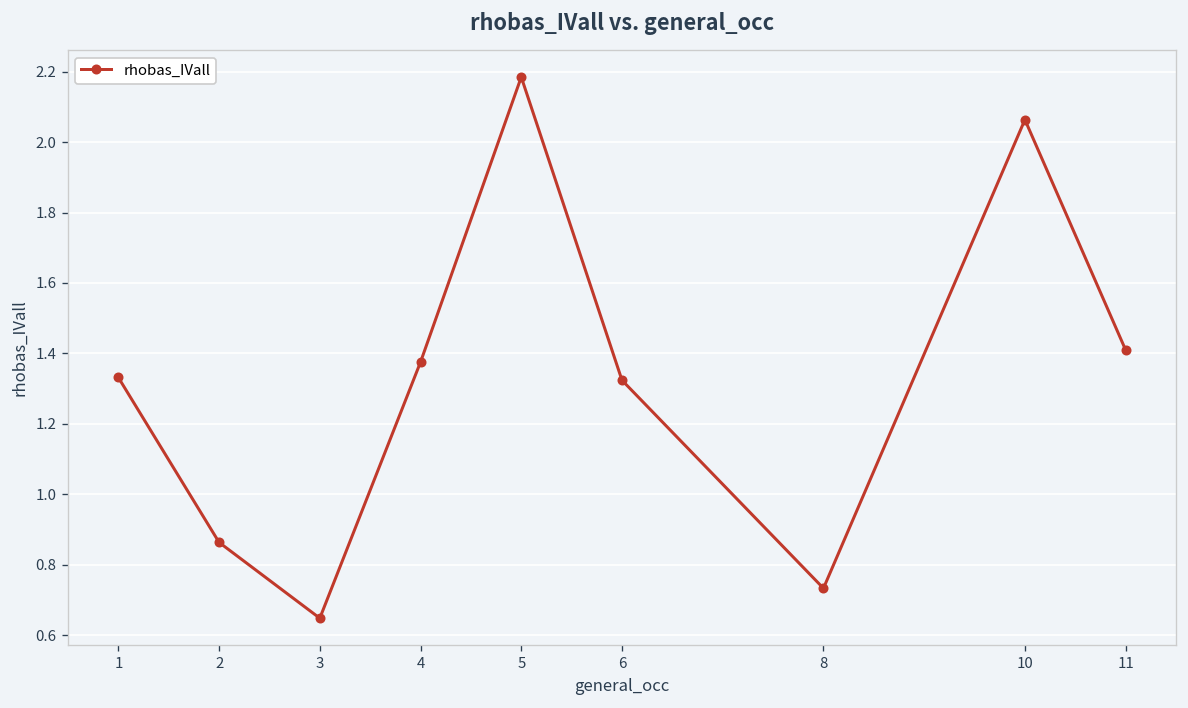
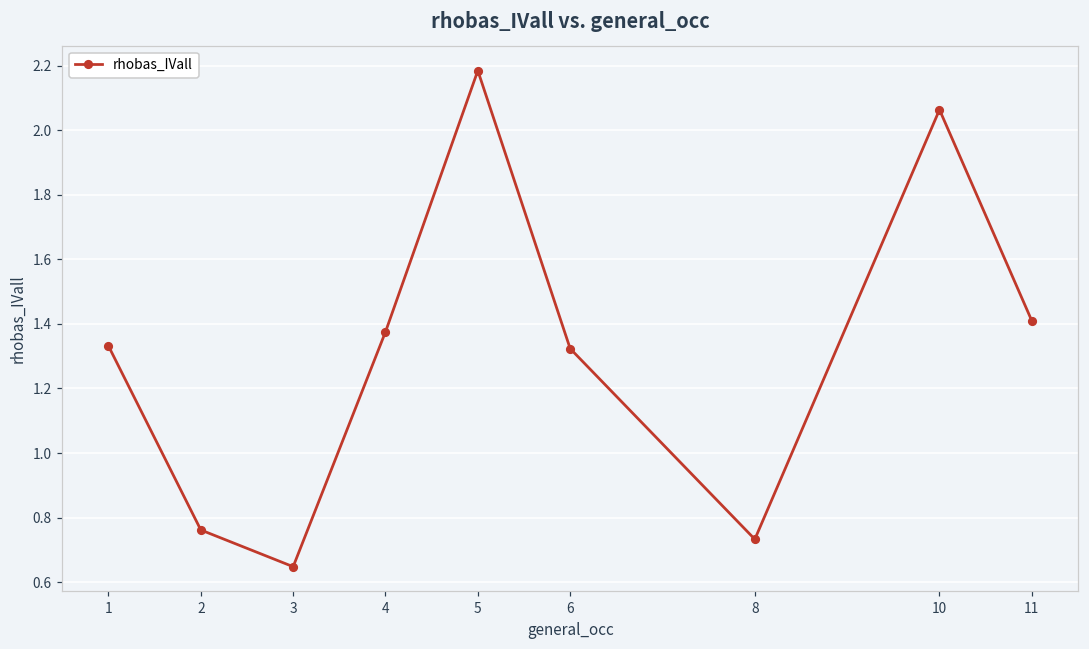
2: 0.86 -> 0.76
